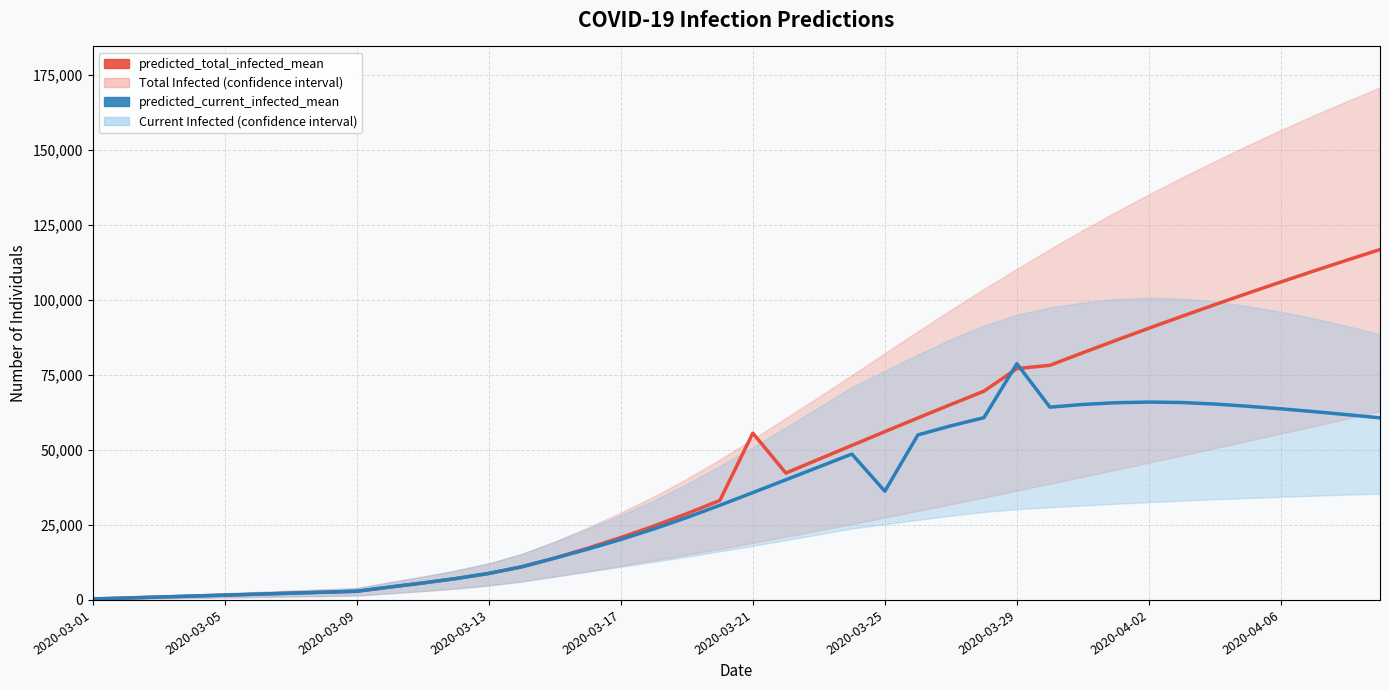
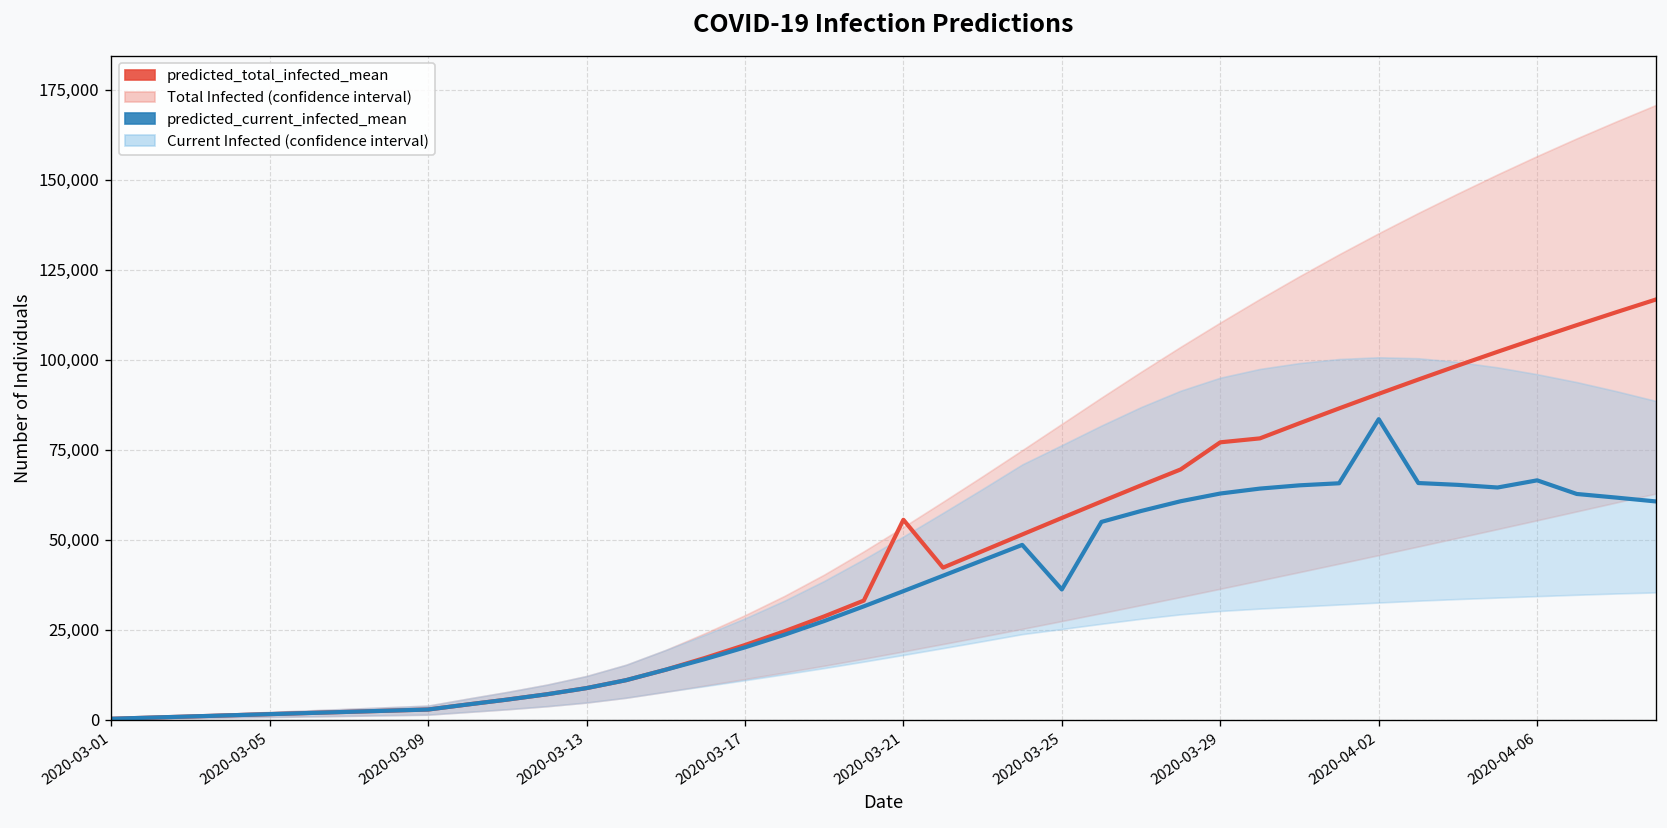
predicted_current_infected_mean, 2020-03-29: 79,000 -> 63,000
predicted_current_infected_mean, 2020-04-02: 66,000 -> 84,000
predicted_current_infected_mean, 2020-04-06: 64,000 -> 67,000
